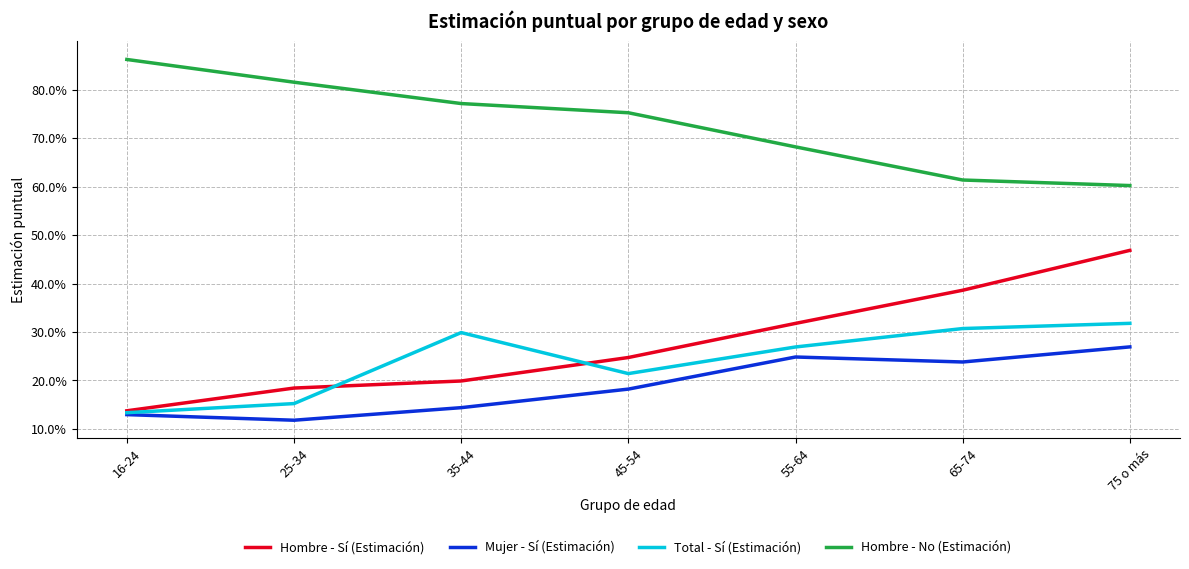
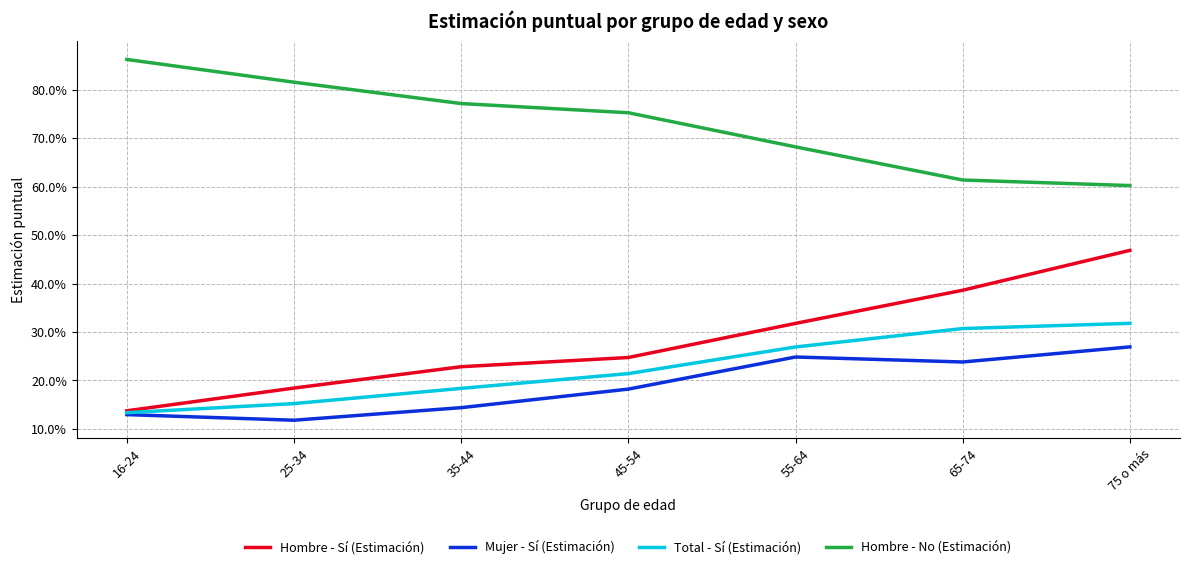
Hombre - Sí (Estimación), 35-44: 20% -> 23%
Total - Sí (Estimación), 35-44: 30% -> 18%
